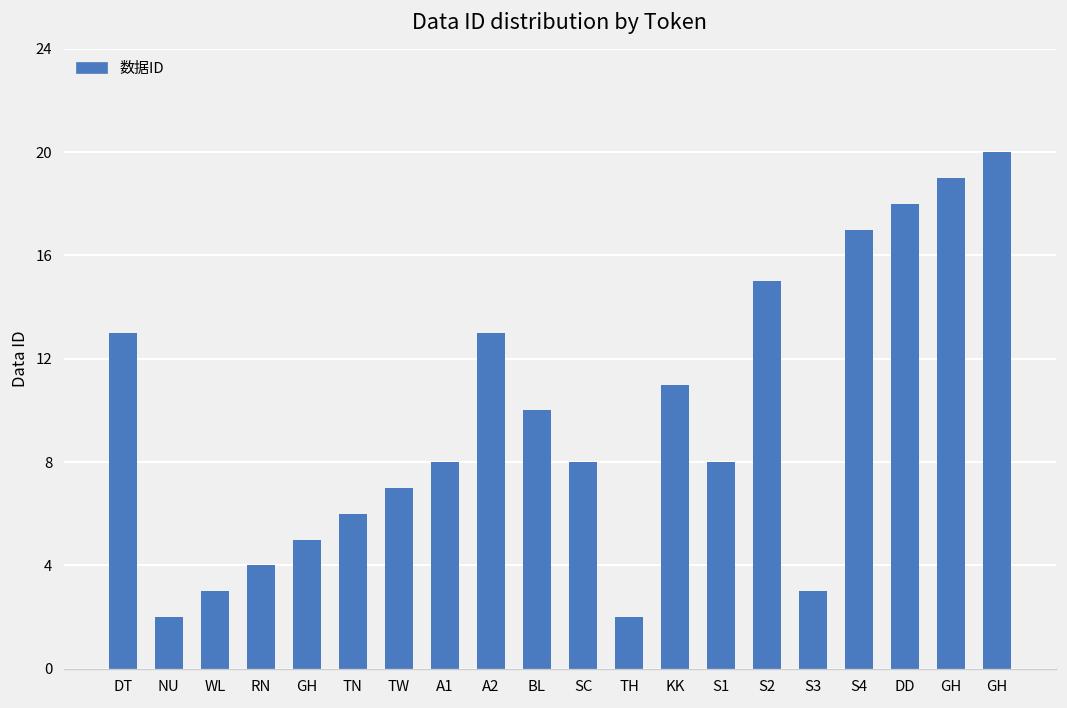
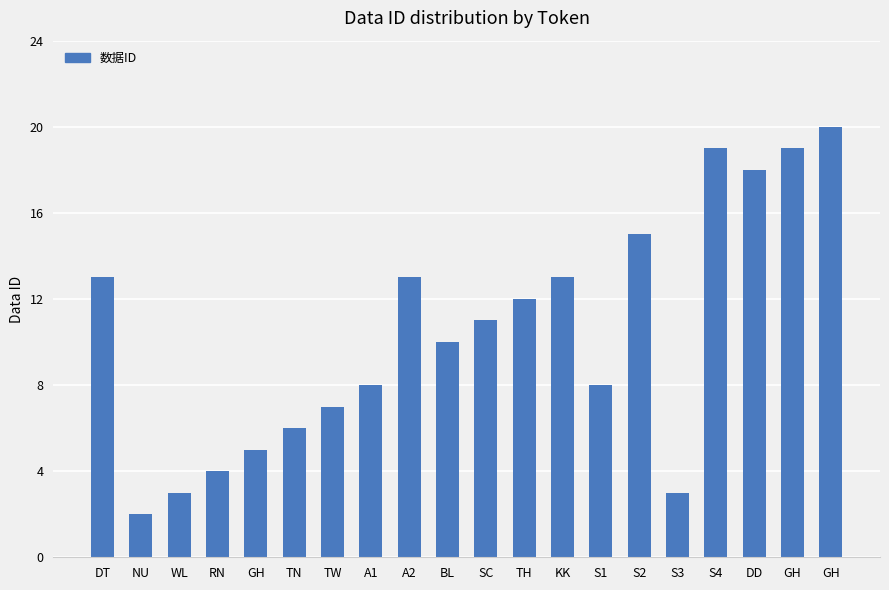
SC: 8 -> 11
TH: 2 -> 12
KK: 11 -> 13
S4: 17 -> 19
